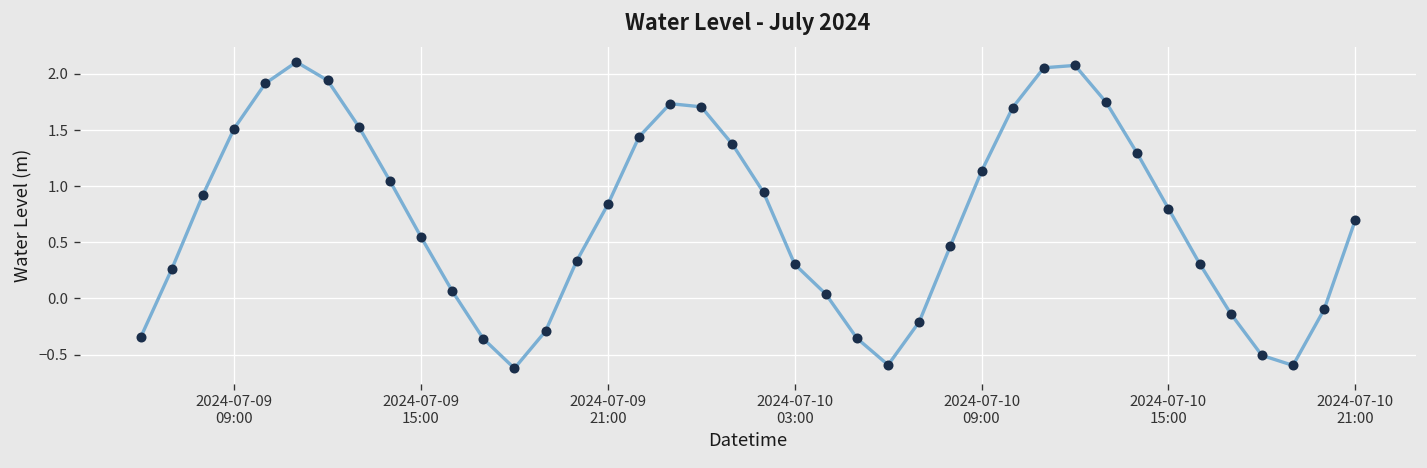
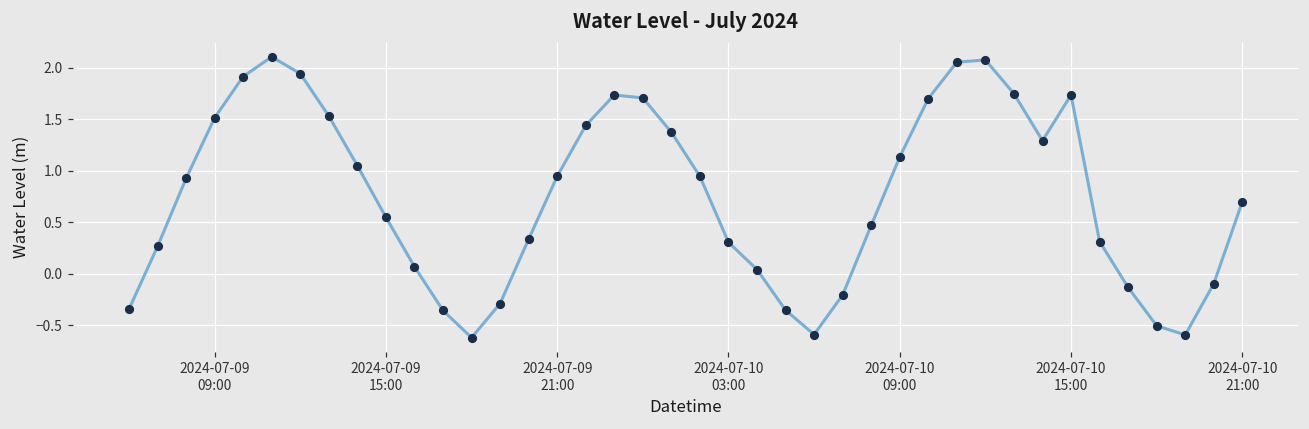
2024-07-09 21:00: 0.8 -> 0.9
2024-07-10 15:00: 0.8 -> 1.7
